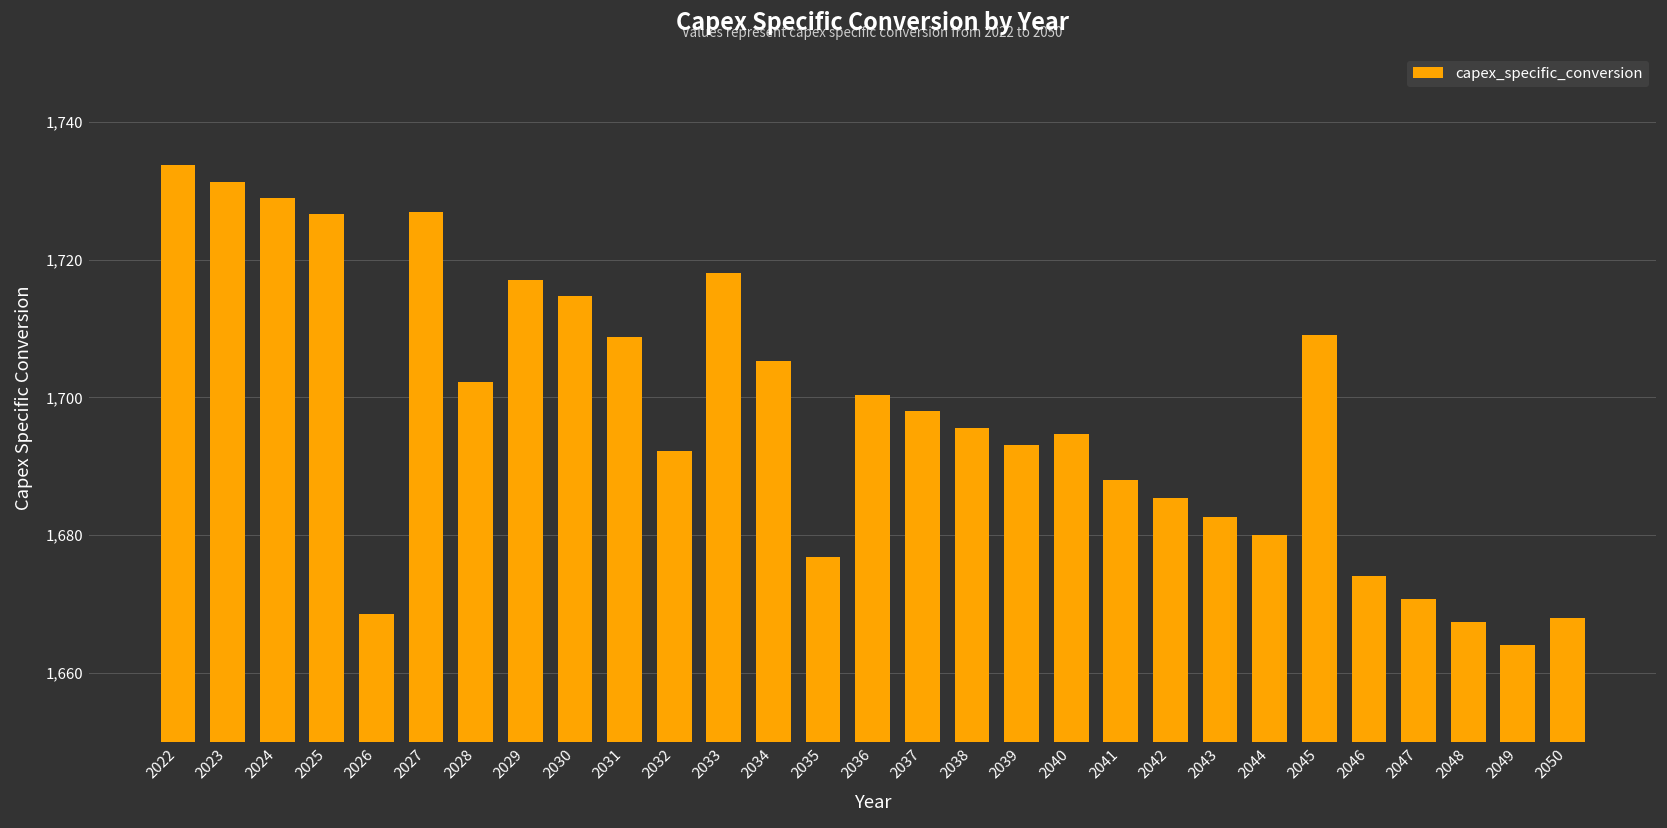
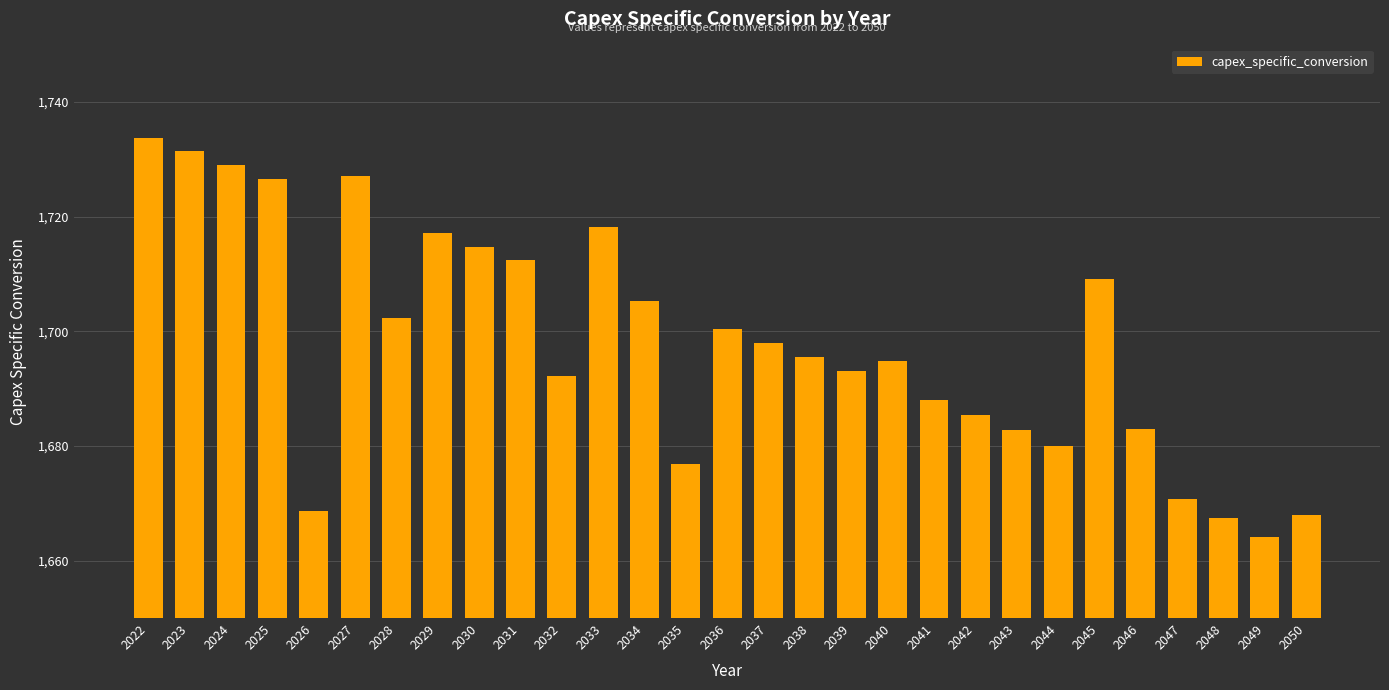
2031: 1,709 -> 1,712
2046: 1,674 -> 1,683
